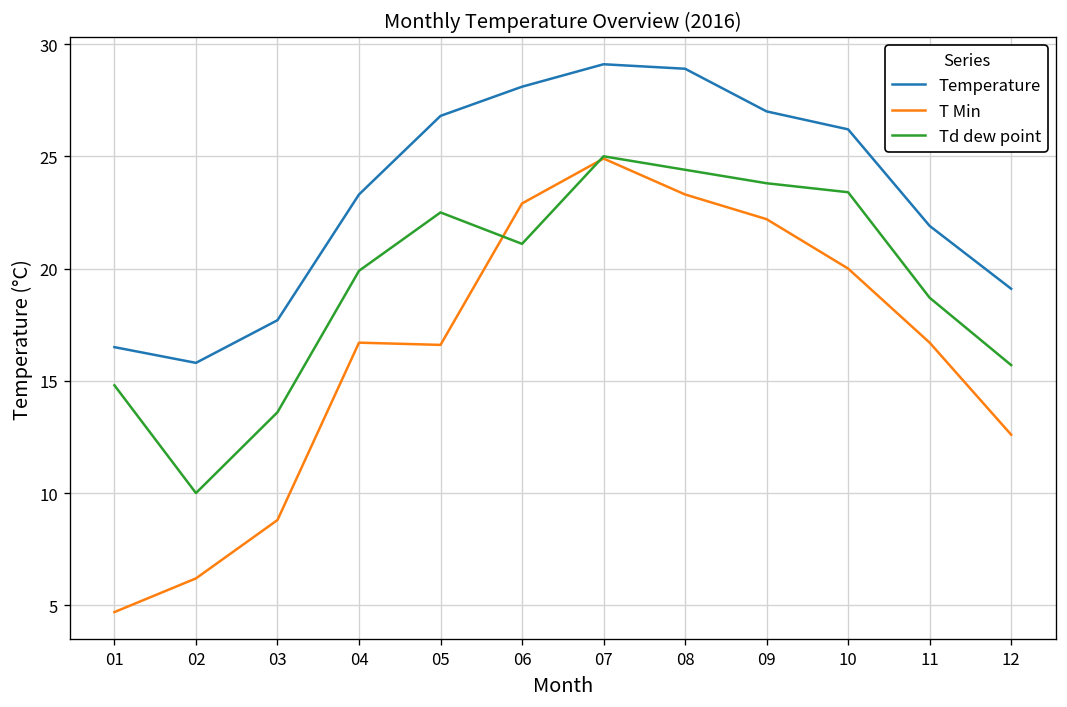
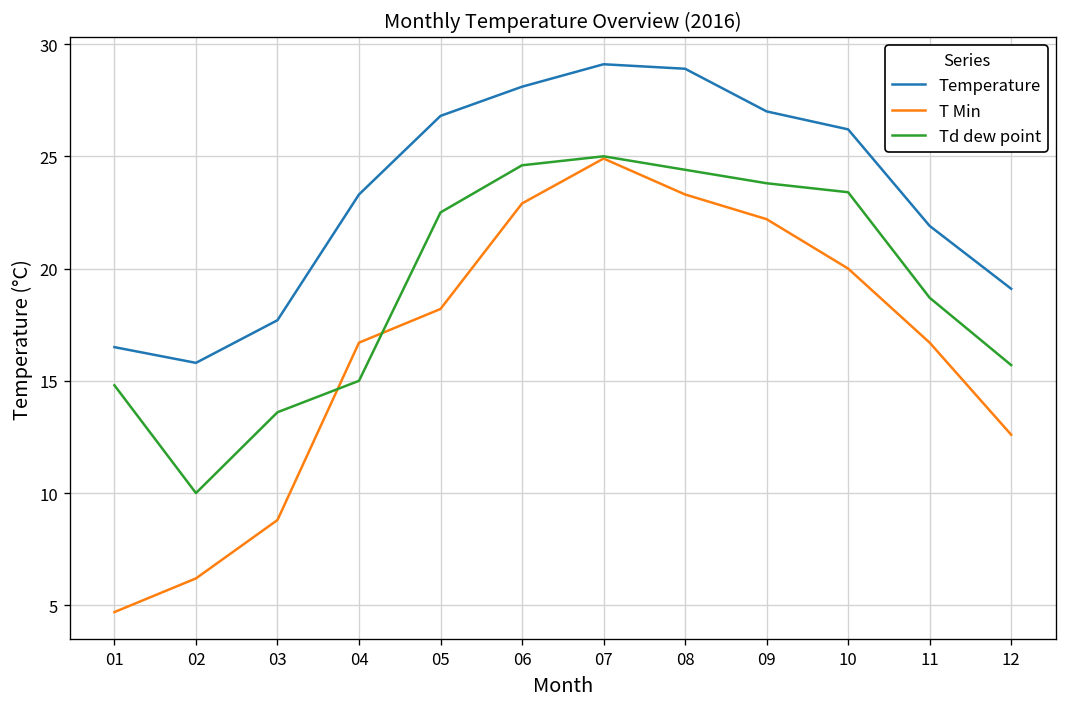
Td dew point, 04: 19.9 -> 15.0
T Min, 05: 16.6 -> 18.2
Td dew point, 06: 21.1 -> 24.6
